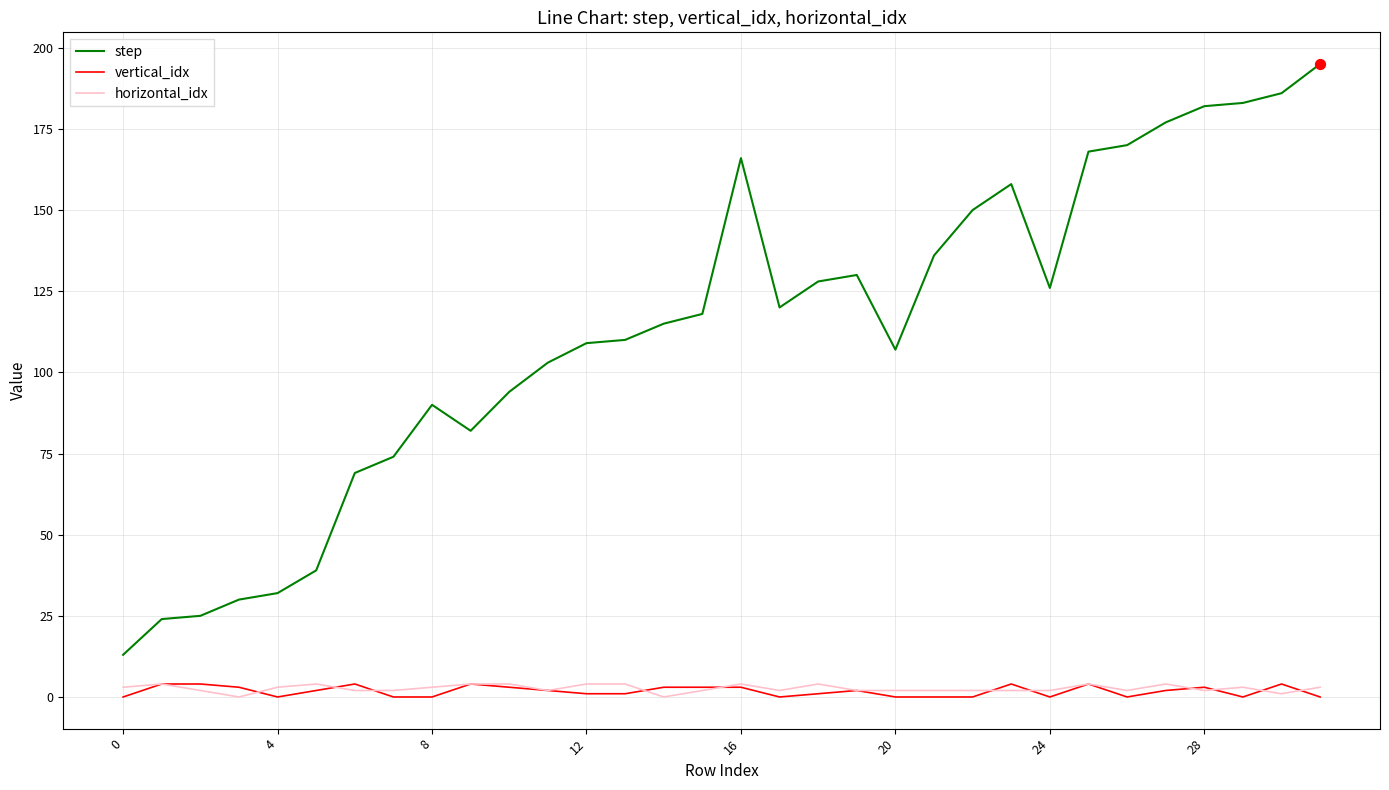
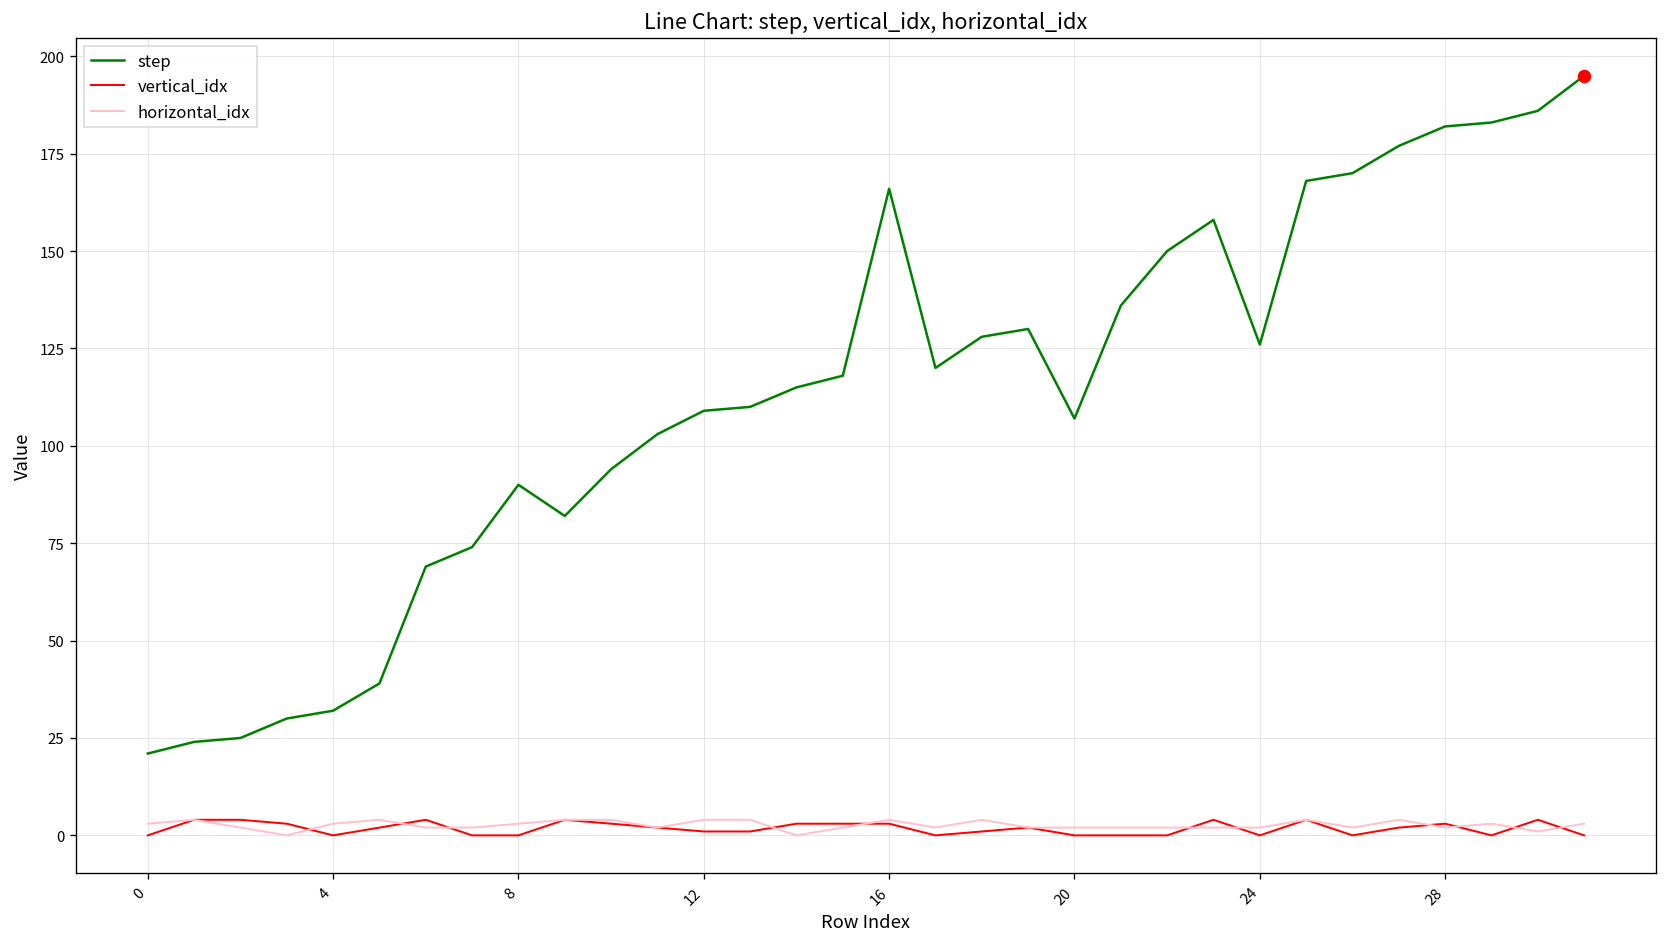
step, 0: 13 -> 21
